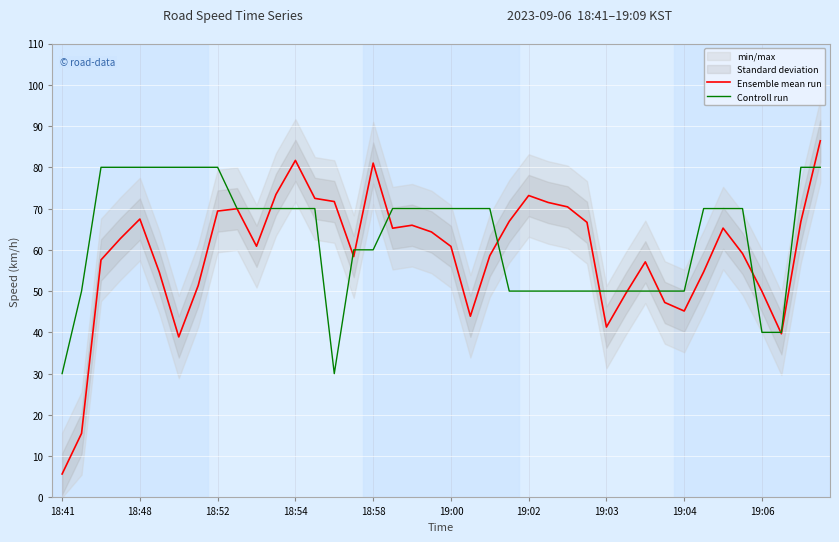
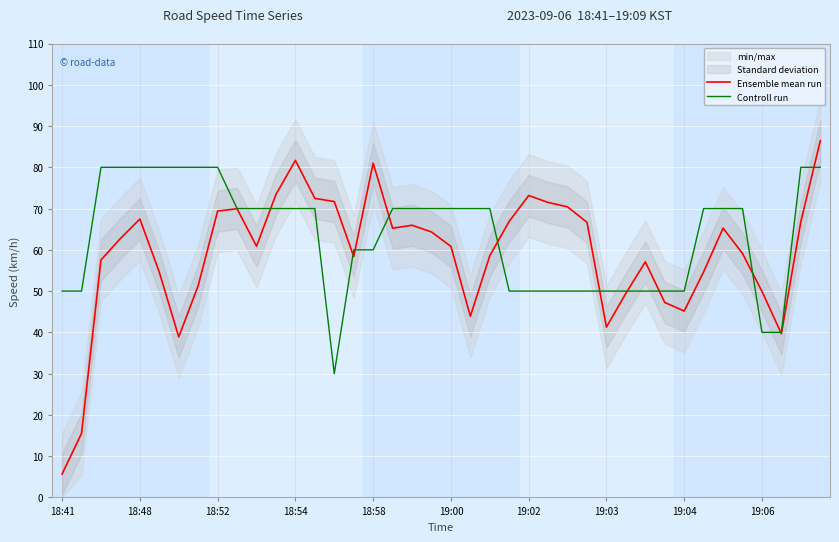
Controll run, 18:41: 30 -> 50
